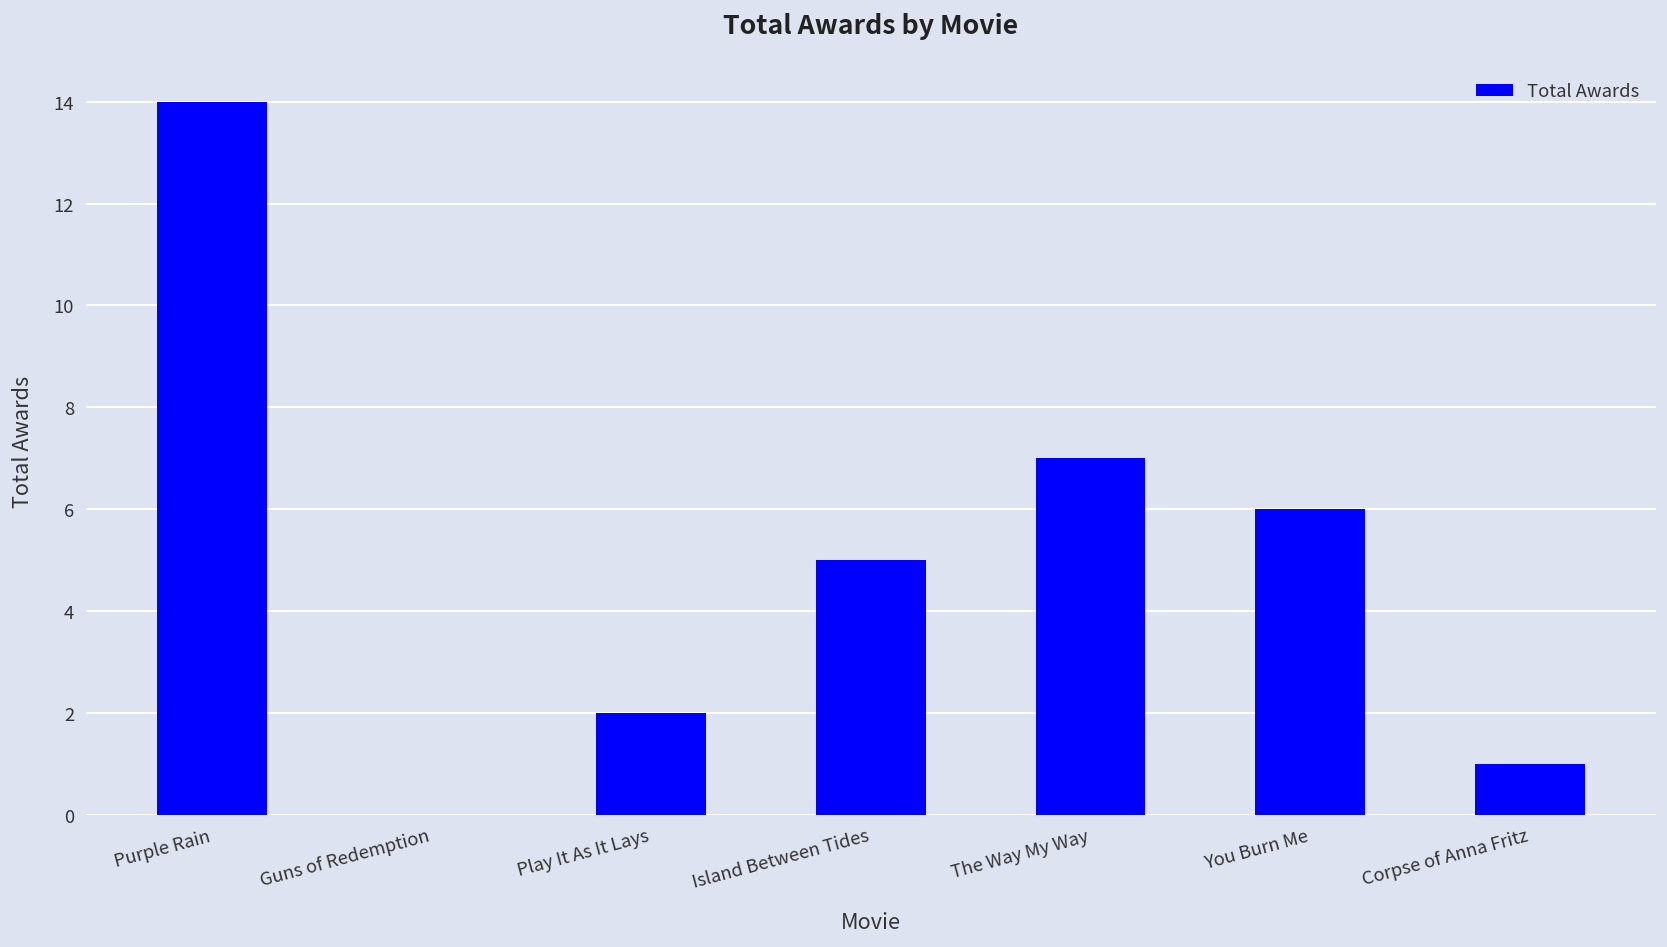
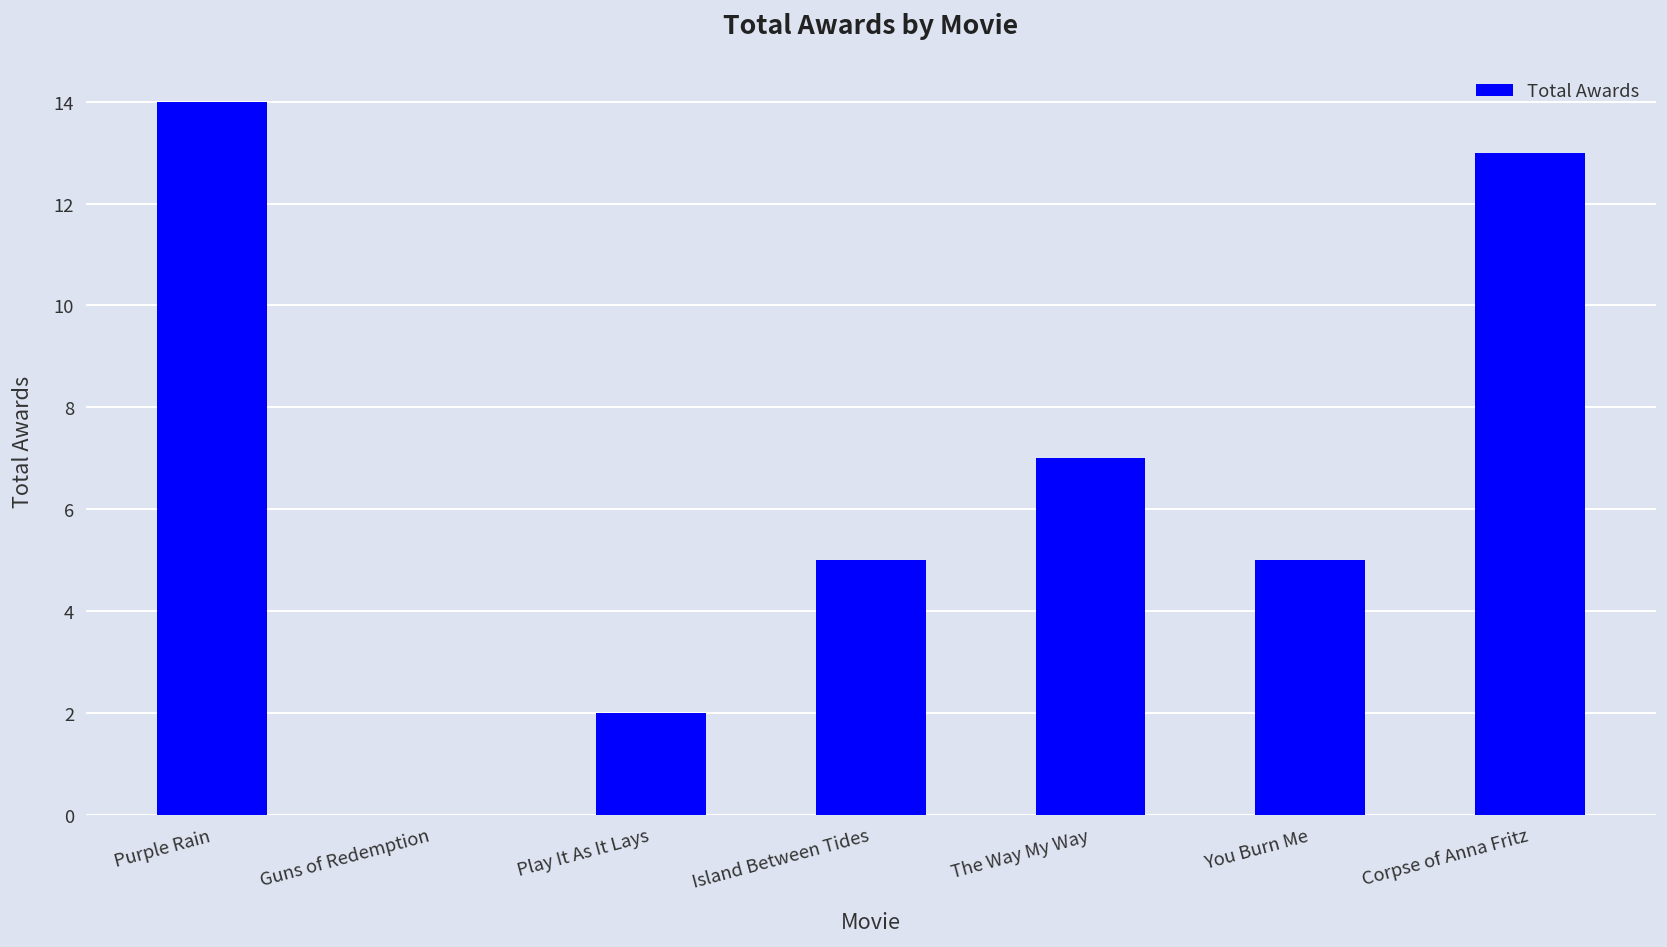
You Burn Me: 6 -> 5
Corpse of Anna Fritz: 1 -> 13
